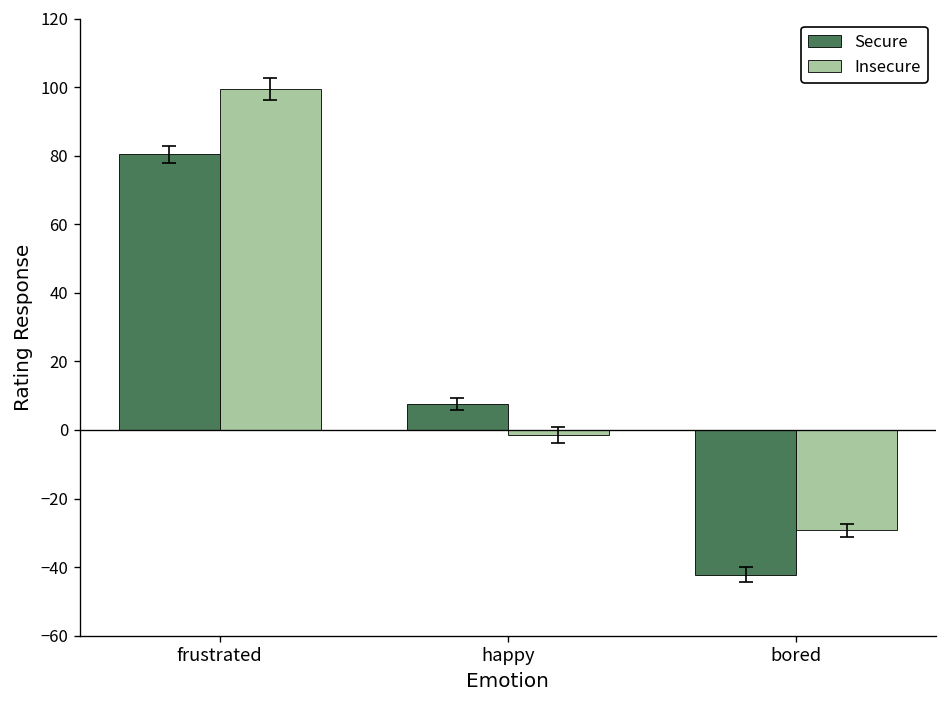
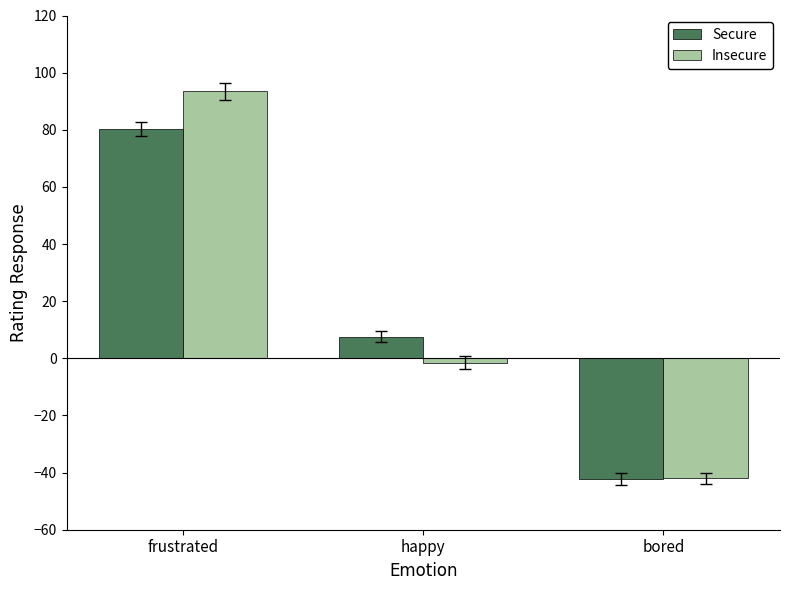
Insecure, frustrated: 99 -> 93
Insecure, bored: -29 -> -42
